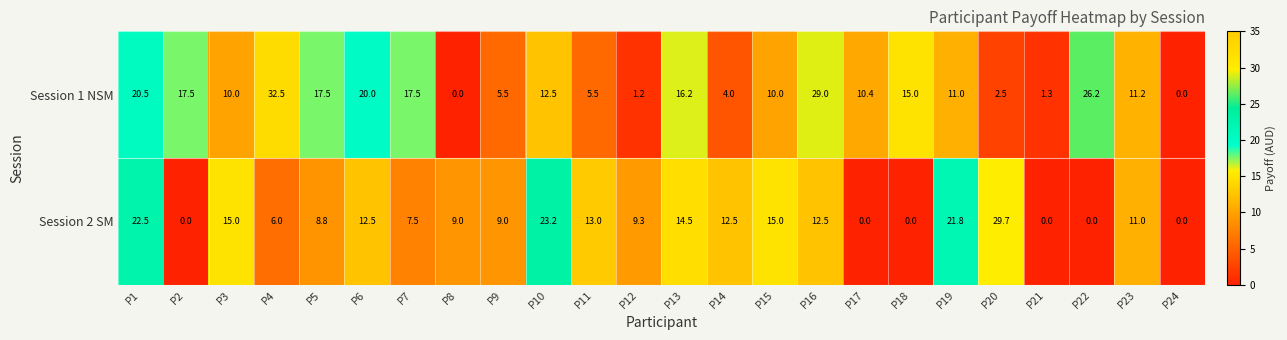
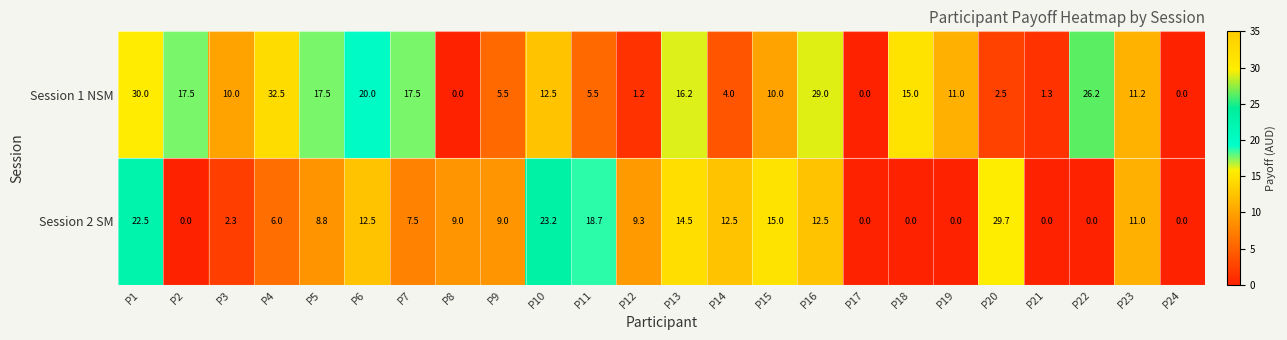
Session 1 NSM, P1: 20.5 -> 30.0
Session 1 NSM, P17: 10.4 -> 0.0
Session 2 SM, P3: 15.0 -> 2.3
Session 2 SM, P11: 13.0 -> 18.7
Session 2 SM, P19: 21.8 -> 0.0
